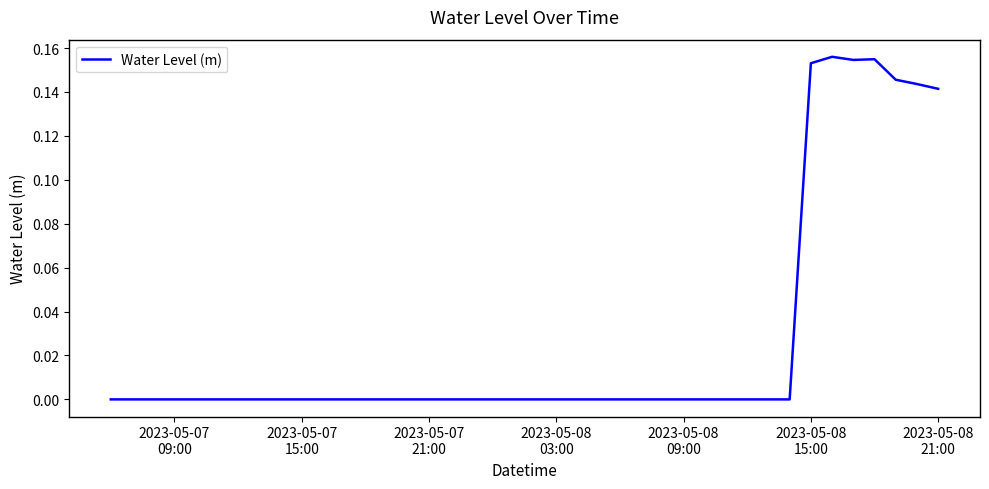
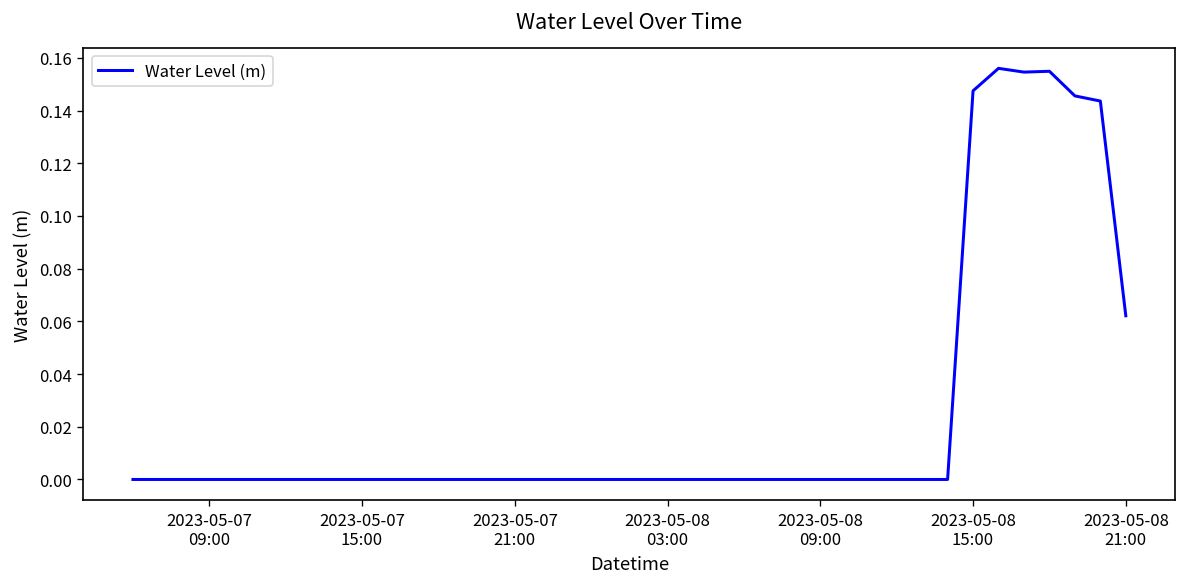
2023-05-08 15:00: 0.153 -> 0.148
2023-05-08 21:00: 0.141 -> 0.062
